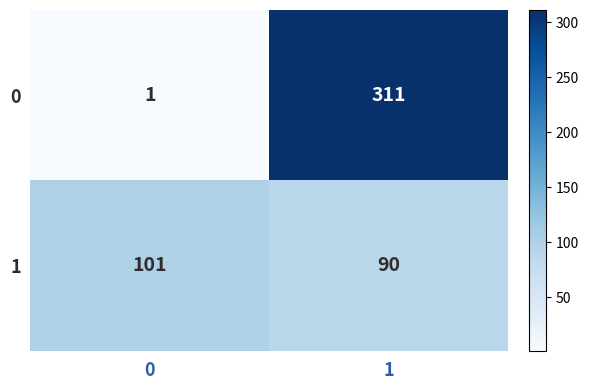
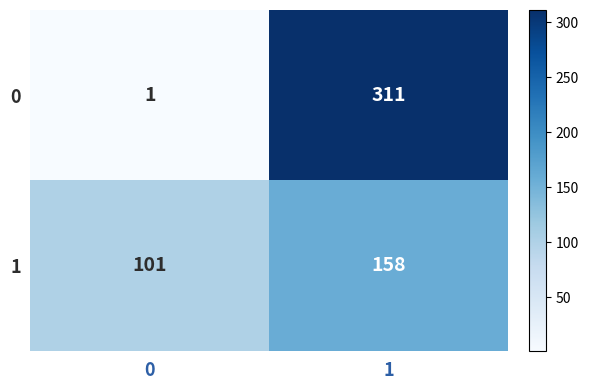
1, 1: 90 -> 158
